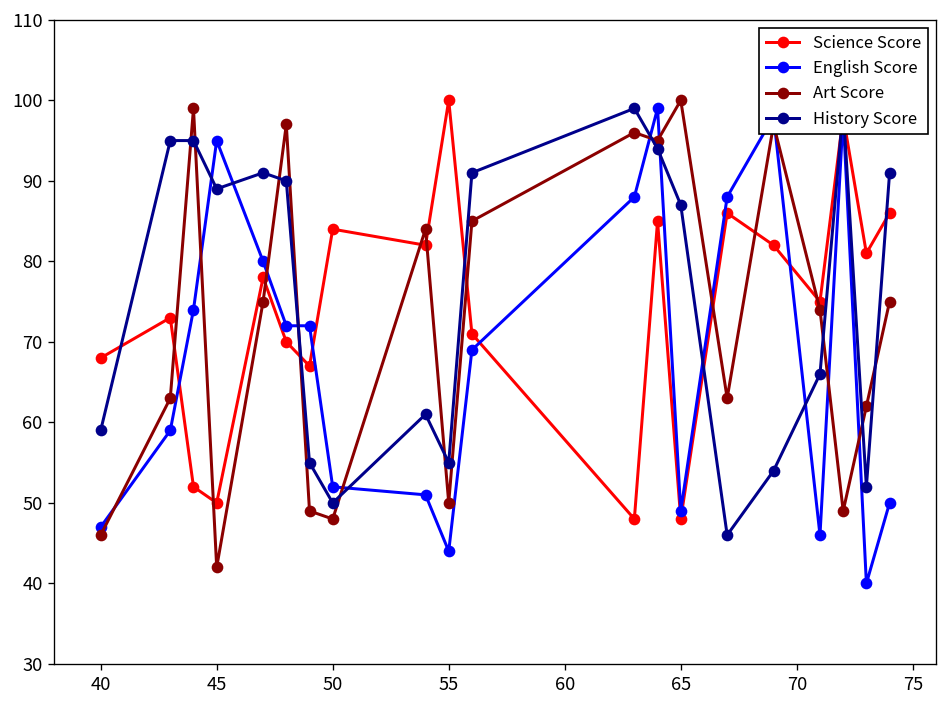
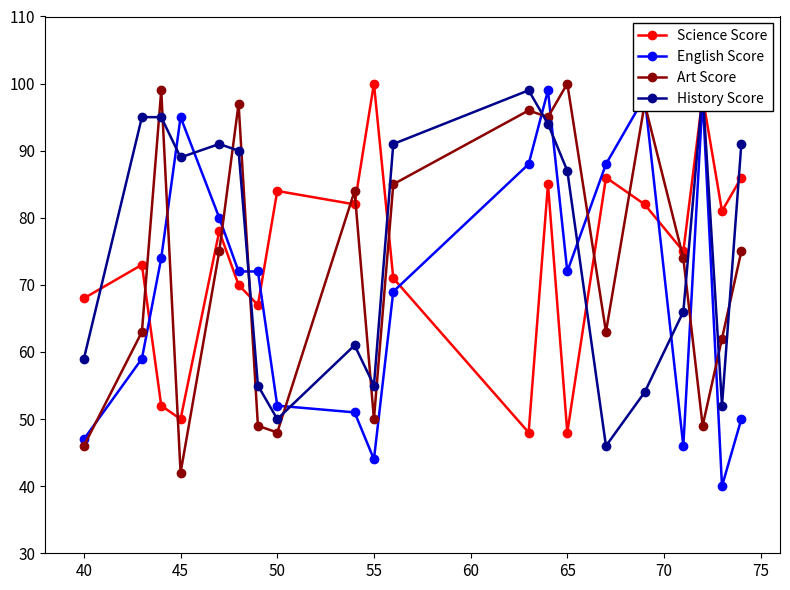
English Score, 65: 49 -> 72
